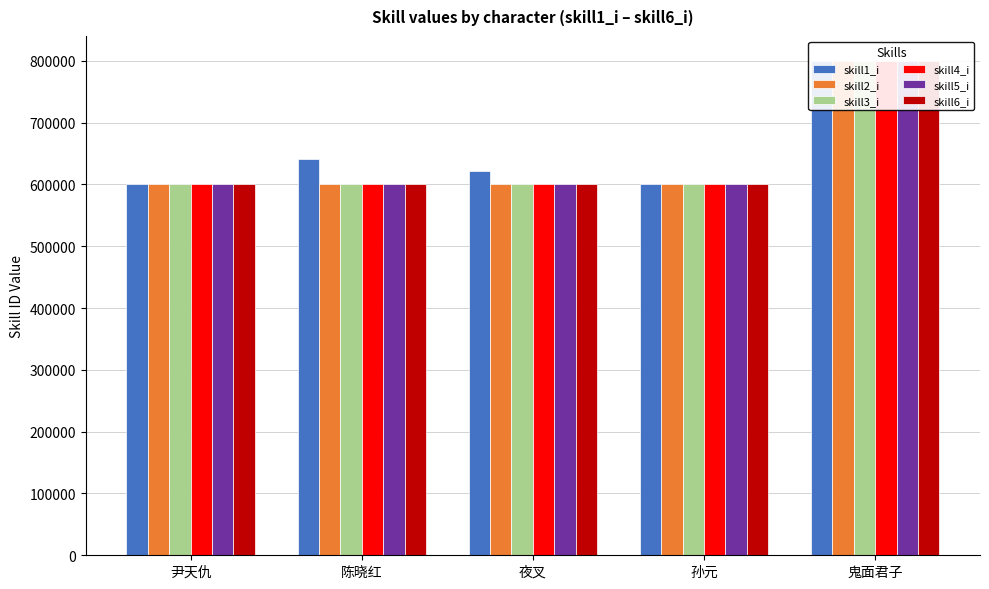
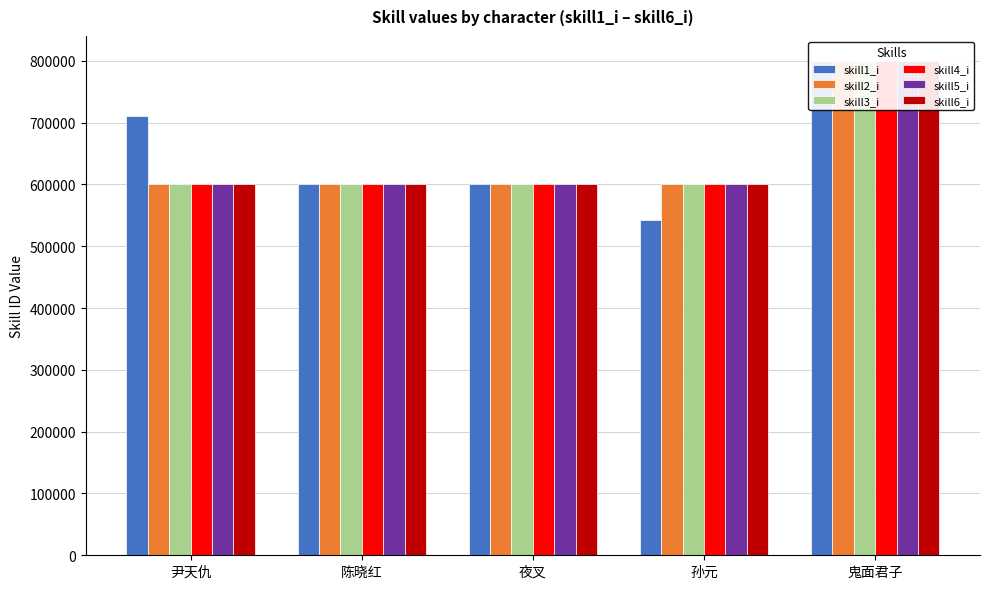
skill1_i, 尹天仇: 600000 -> 710000
skill1_i, 陈晓红: 640000 -> 600000
skill1_i, 夜叉: 620000 -> 600000
skill1_i, 孙元: 600000 -> 540000
